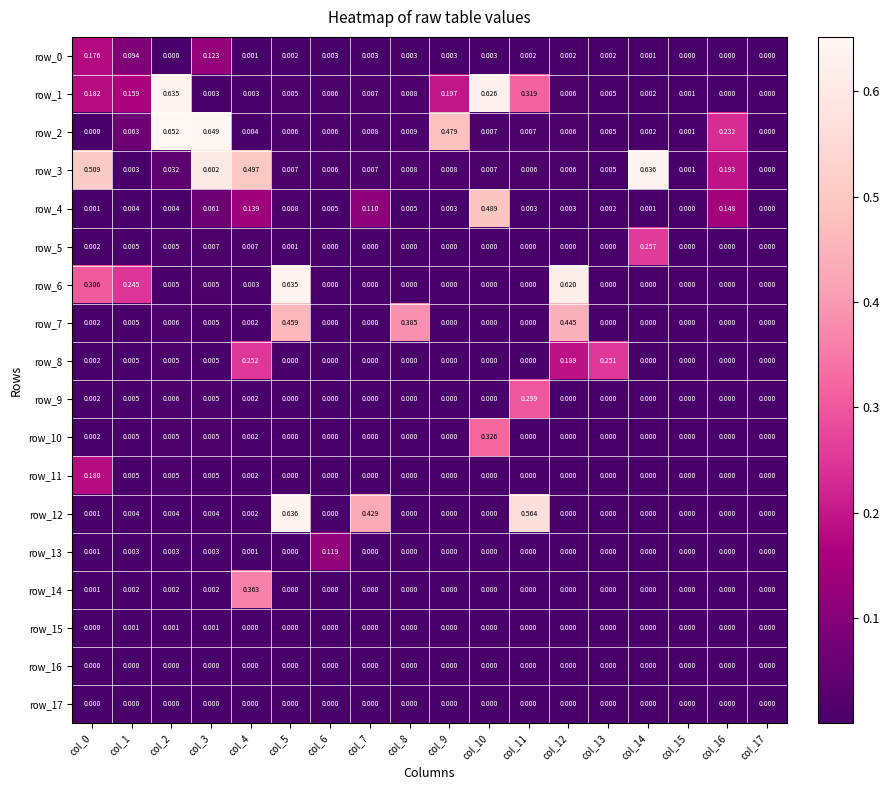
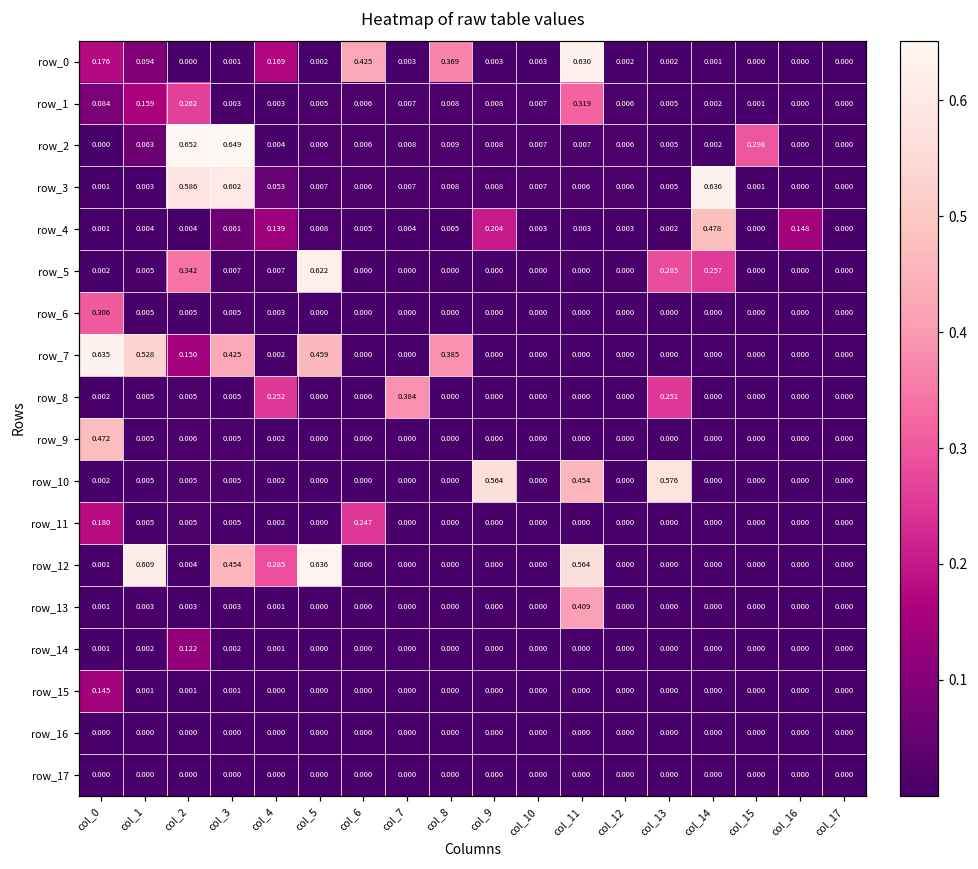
row_0, col_3: 0.123 -> 0.001
row_0, col_4: 0.001 -> 0.169
row_0, col_6: 0.003 -> 0.425
row_0, col_8: 0.003 -> 0.369
row_0, col_11: 0.002 -> 0.630
row_1, col_0: 0.182 -> 0.084
row_1, col_2: 0.635 -> 0.262
row_1, col_9: 0.197 -> 0.008
row_1, col_10: 0.626 -> 0.007
row_2, col_9: 0.479 -> 0.008
row_2, col_15: 0.001 -> 0.298
row_2, col_16: 0.232 -> 0.000
row_3, col_0: 0.509 -> 0.001
row_3, col_2: 0.032 -> 0.586
row_3, col_4: 0.497 -> 0.053
row_3, col_16: 0.193 -> 0.000
row_4, col_7: 0.110 -> 0.004
row_4, col_9: 0.003 -> 0.204
row_4, col_10: 0.489 -> 0.003
row_4, col_14: 0.001 -> 0.478
row_5, col_2: 0.005 -> 0.342
row_5, col_5: 0.001 -> 0.622
row_5, col_13: 0.000 -> 0.285
row_6, col_1: 0.245 -> 0.005
row_6, col_5: 0.635 -> 0.000
row_6, col_12: 0.620 -> 0.000
row_7, col_0: 0.002 -> 0.635
row_7, col_1: 0.005 -> 0.528
row_7, col_2: 0.006 -> 0.150
row_7, col_3: 0.005 -> 0.425
row_7, col_12: 0.445 -> 0.000
row_8, col_7: 0.000 -> 0.384
row_8, col_12: 0.189 -> 0.000
row_9, col_0: 0.002 -> 0.472
row_9, col_11: 0.299 -> 0.000
row_10, col_9: 0.000 -> 0.564
row_10, col_10: 0.326 -> 0.000
row_10, col_11: 0.000 -> 0.454
row_10, col_13: 0.000 -> 0.576
row_11, col_6: 0.000 -> 0.247
row_12, col_1: 0.004 -> 0.609
row_12, col_3: 0.004 -> 0.454
row_12, col_4: 0.002 -> 0.285
row_12, col_7: 0.429 -> 0.000
row_13, col_6: 0.119 -> 0.000
row_13, col_11: 0.000 -> 0.409
row_14, col_2: 0.002 -> 0.122
row_14, col_4: 0.363 -> 0.001
row_15, col_0: 0.000 -> 0.145
